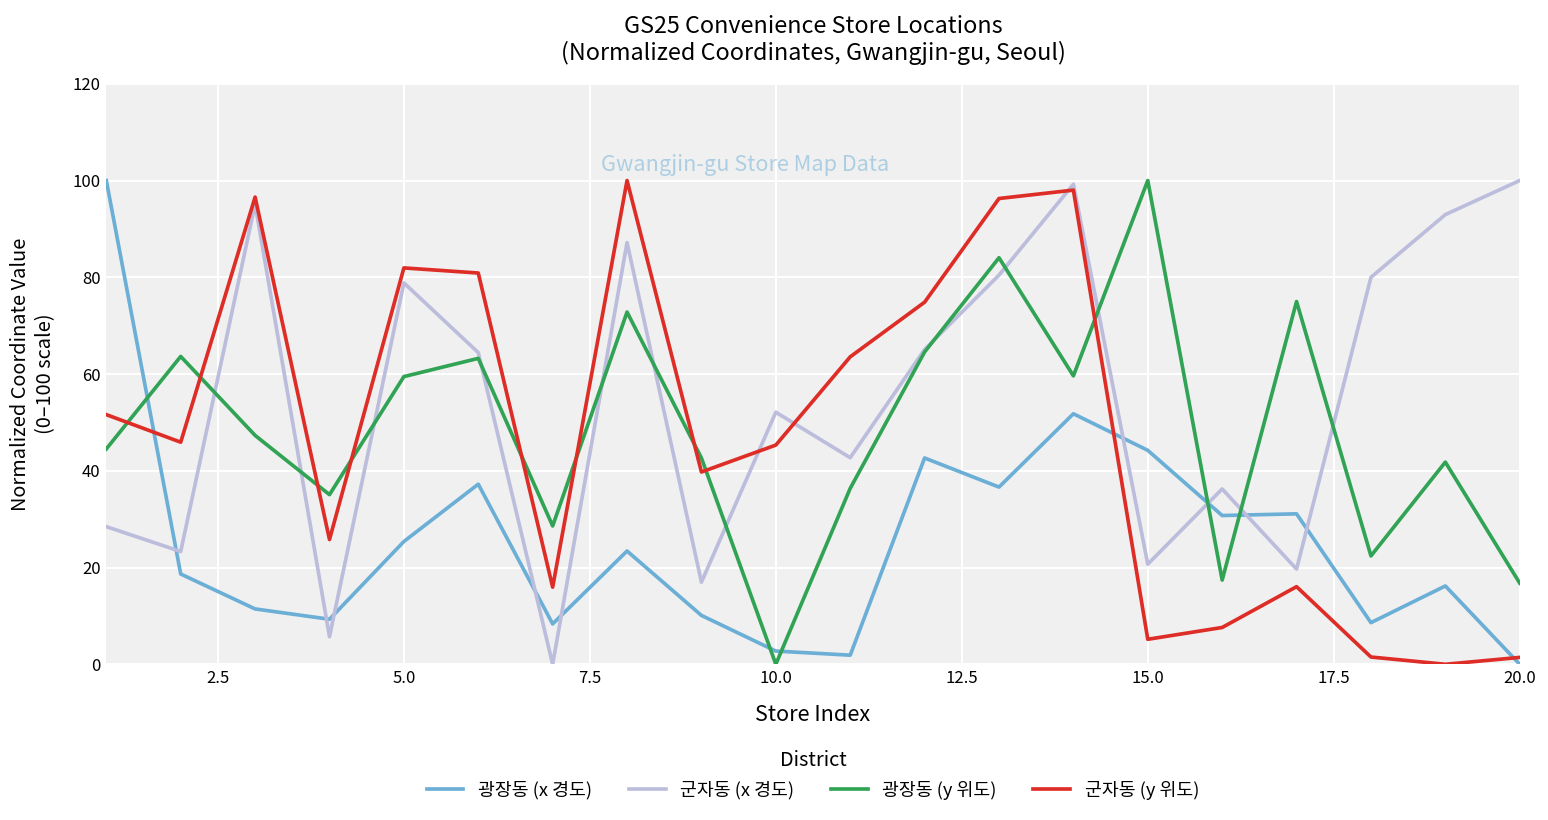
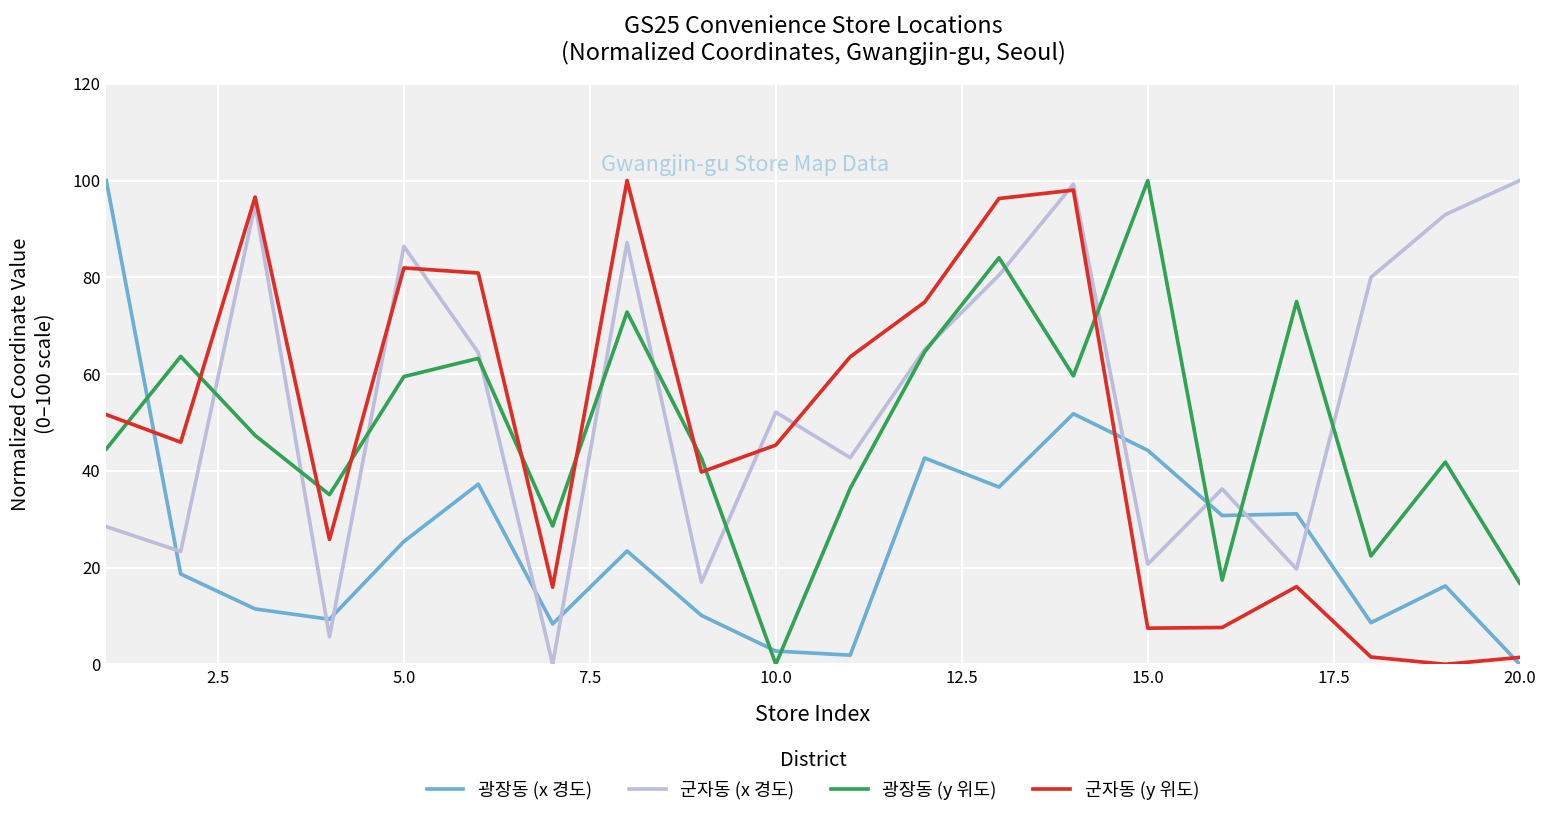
군자동 (x 경도), 5.0: 79 -> 86
군자동 (y 위도), 15.0: 5 -> 7
